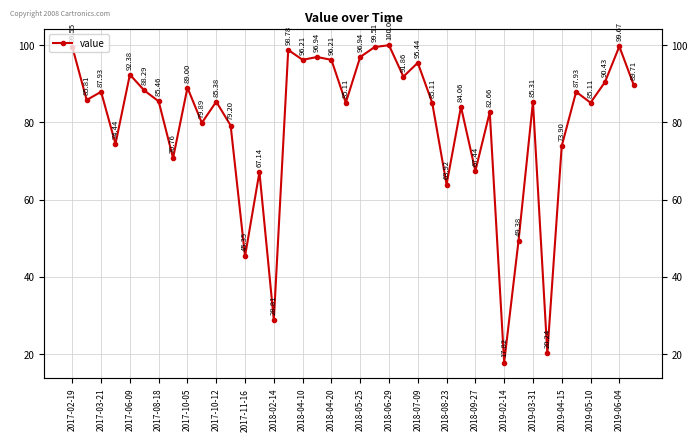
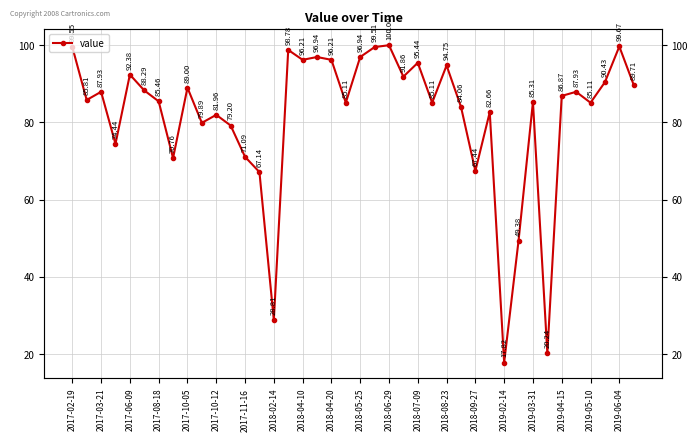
2017-10-12: 85.38 -> 81.96
2017-11-16: 45.35 -> 71.09
2018-08-23: 63.92 -> 94.75
2019-04-15: 73.90 -> 86.87
